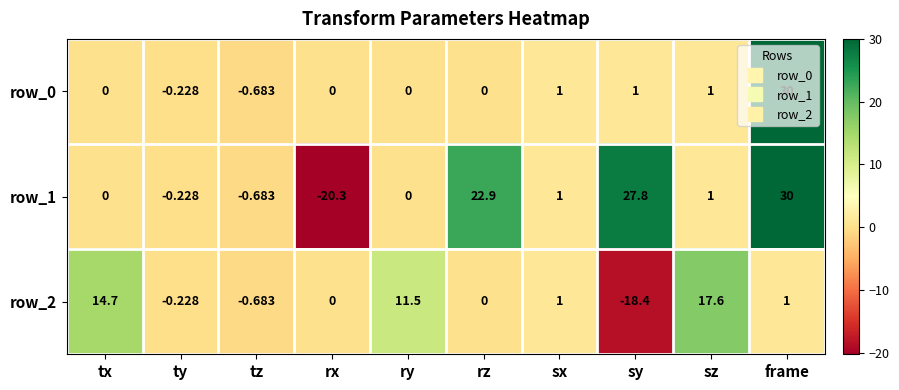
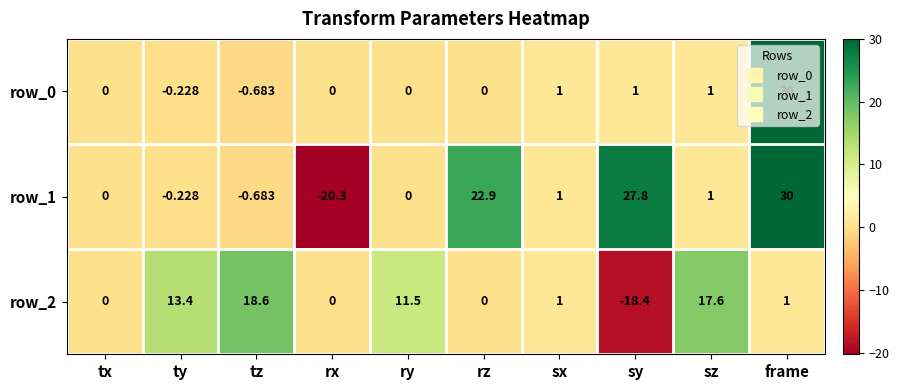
row_2, tx: 14.7 -> 0
row_2, ty: -0.228 -> 13.4
row_2, tz: -0.683 -> 18.6
